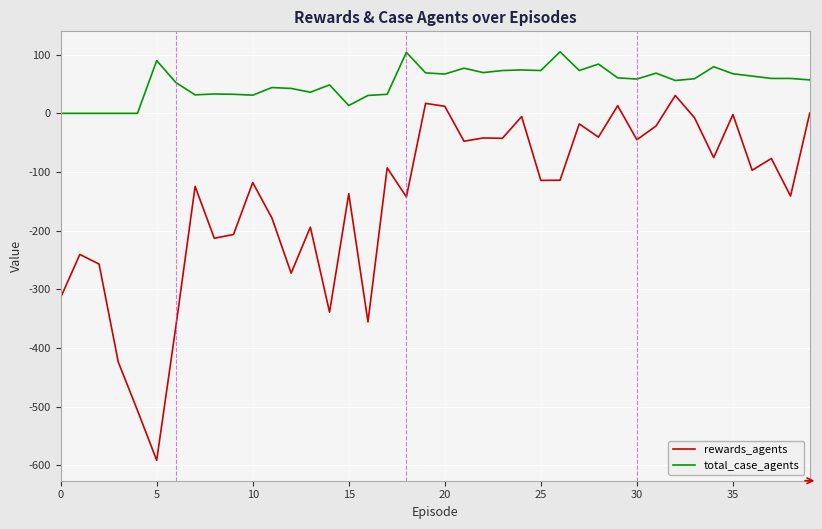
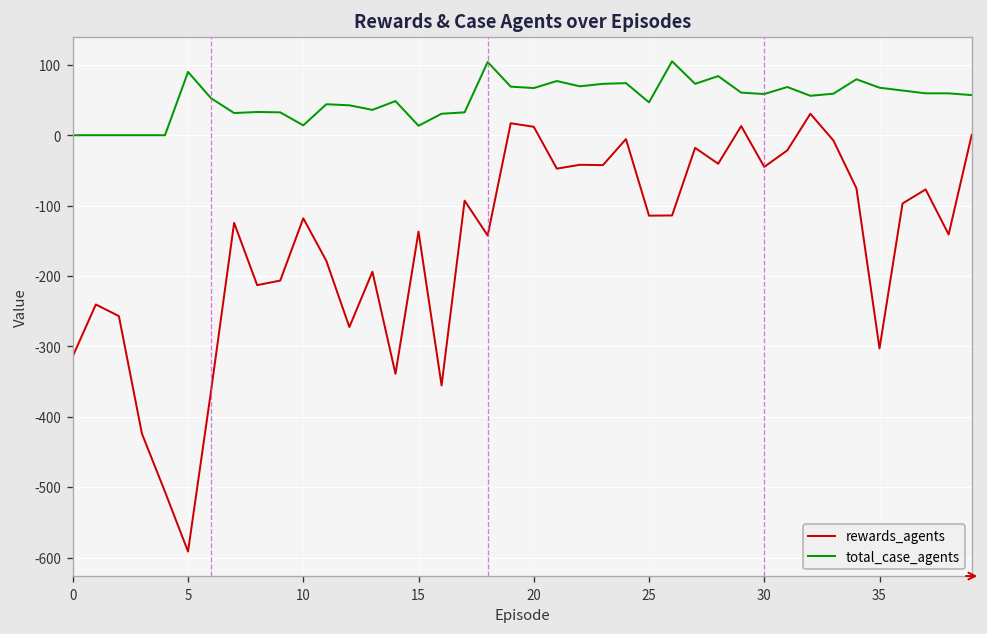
total_case_agents, 10: 30 -> 10
total_case_agents, 25: 70 -> 50
rewards_agents, 35: 0 -> -300
